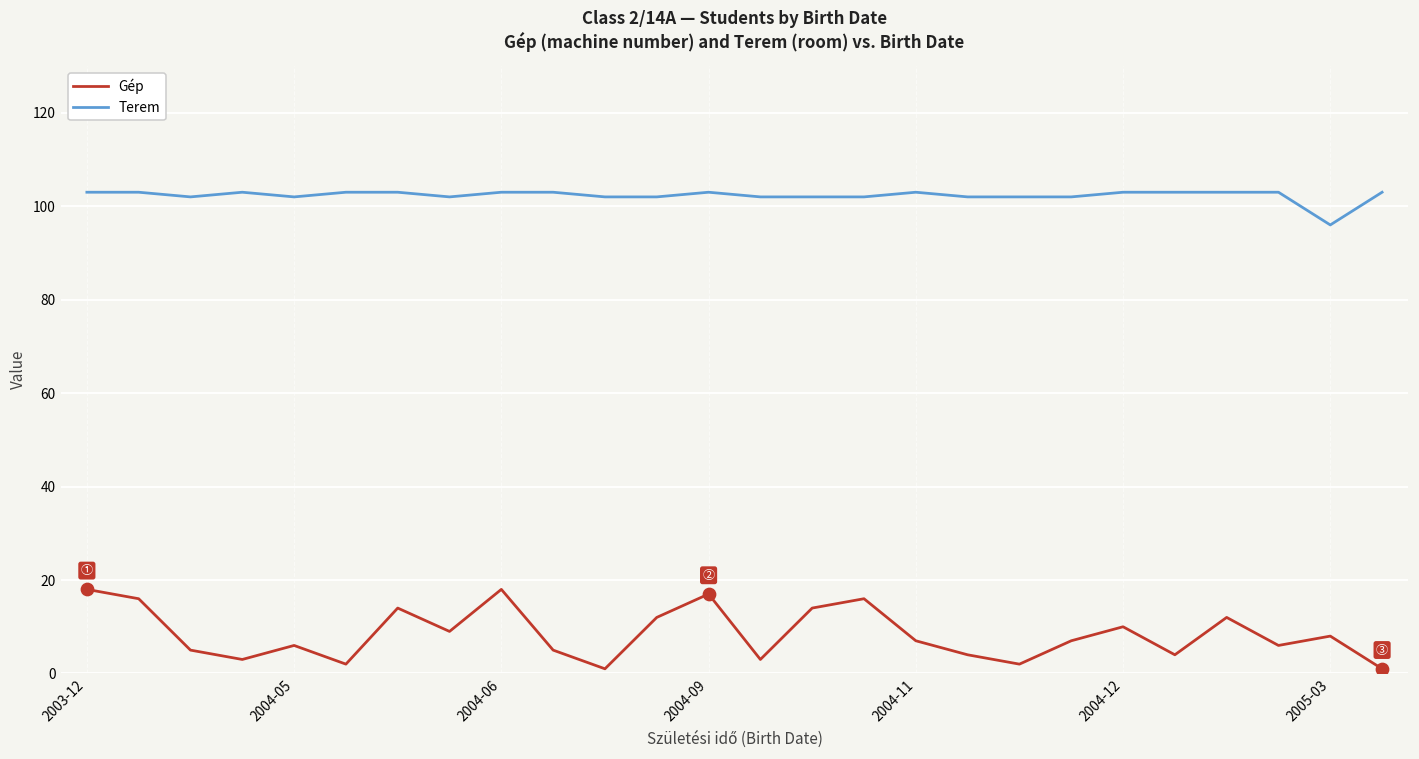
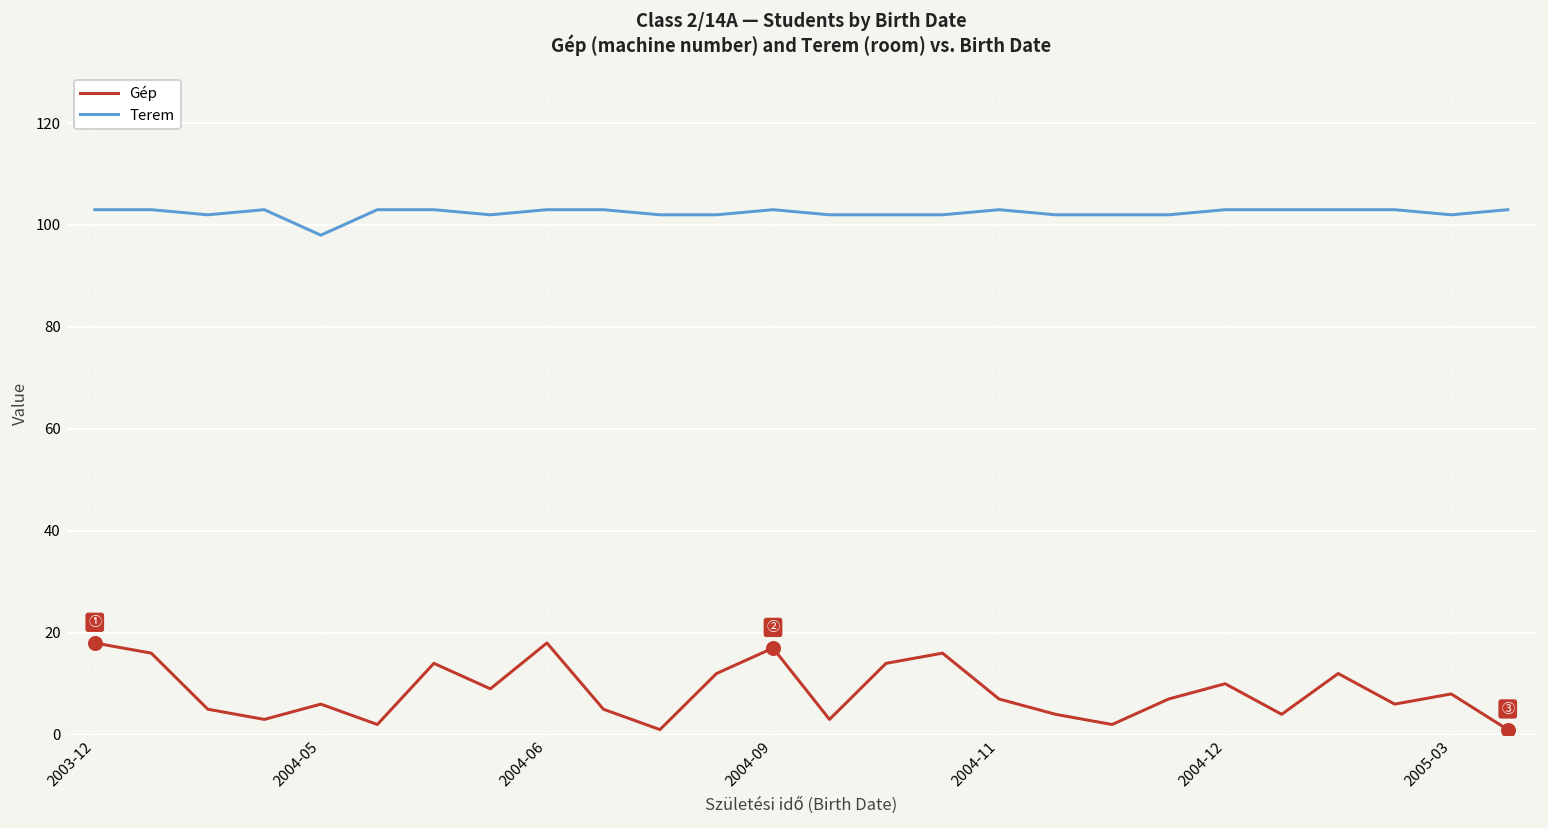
Terem, 2004-05: 102 -> 98
Terem, 2005-03: 96 -> 102
